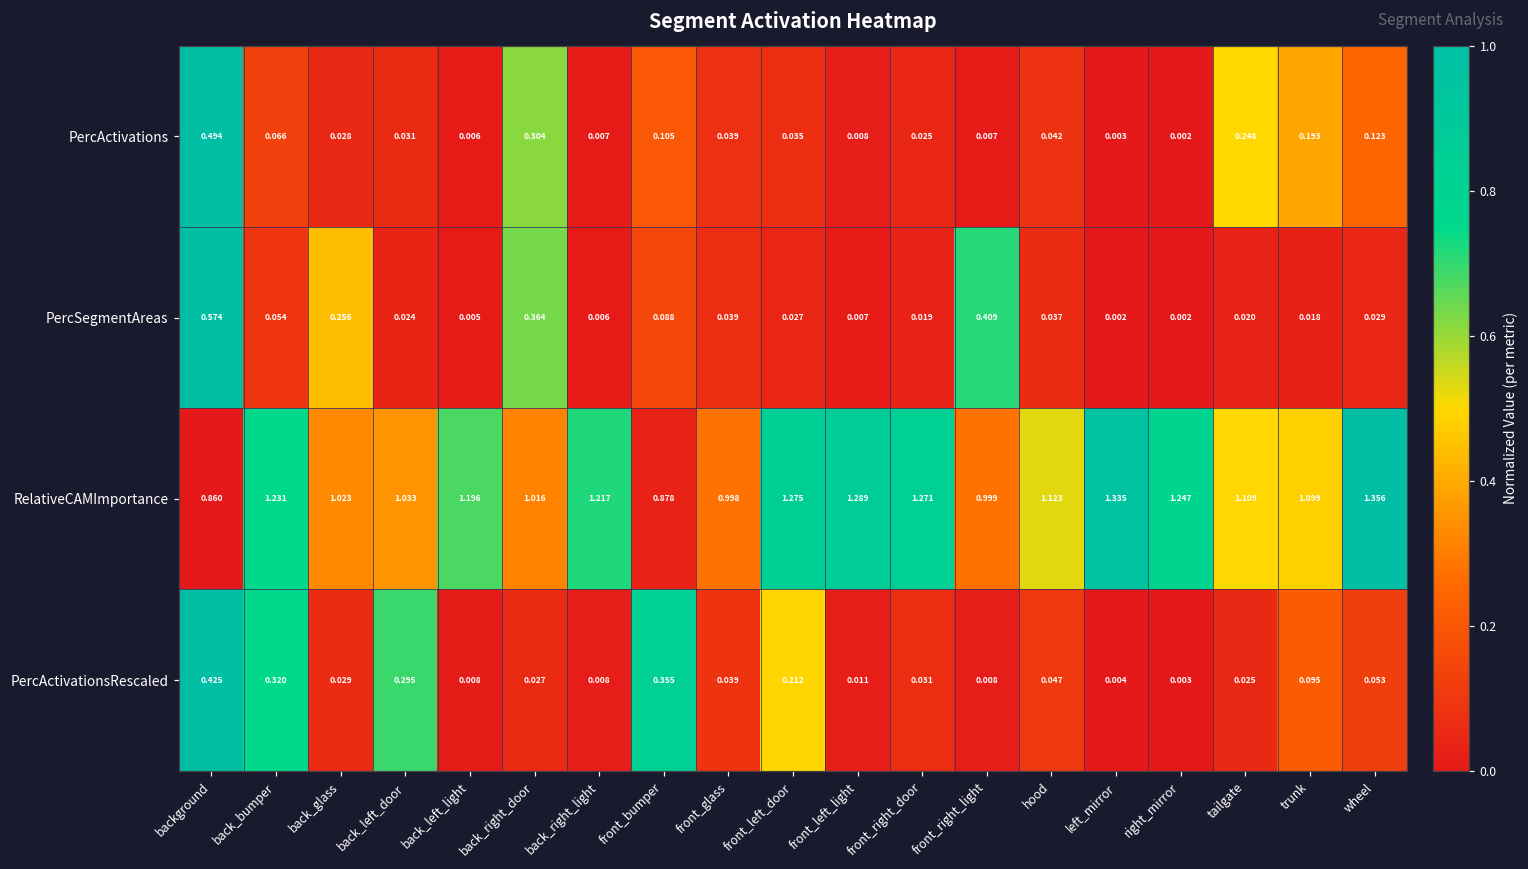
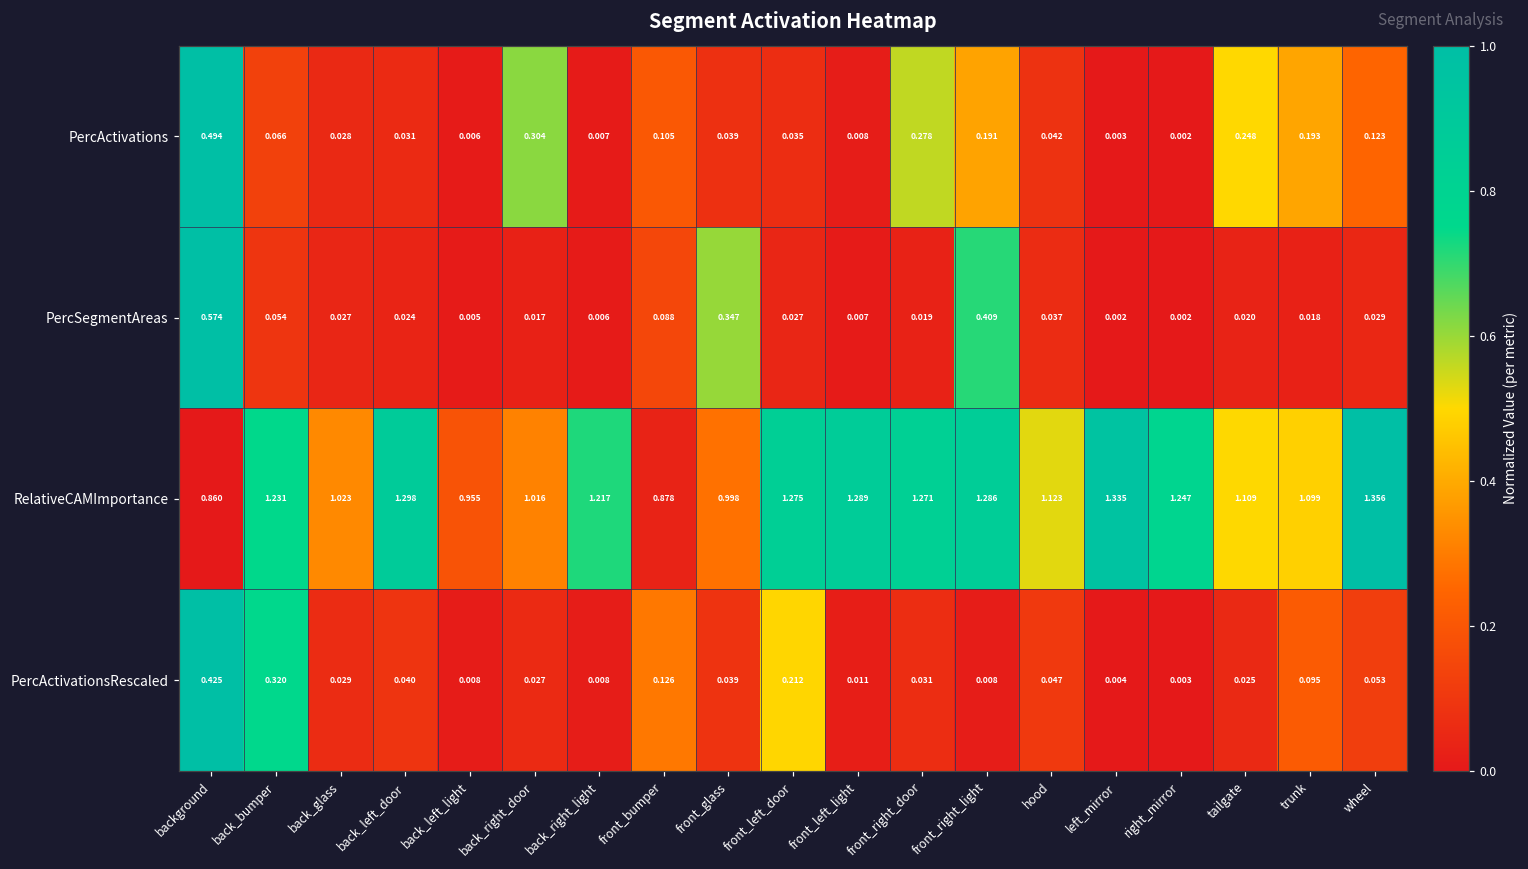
PercActivations, front_right_door: 0.025 -> 0.278
PercActivations, front_right_light: 0.007 -> 0.191
PercSegmentAreas, back_glass: 0.256 -> 0.027
PercSegmentAreas, back_right_door: 0.364 -> 0.017
PercSegmentAreas, front_glass: 0.039 -> 0.347
RelativeCAMImportance, back_left_door: 1.033 -> 1.298
RelativeCAMImportance, back_left_light: 1.196 -> 0.955
RelativeCAMImportance, front_right_light: 0.999 -> 1.286
PercActivationsRescaled, back_left_door: 0.295 -> 0.040
PercActivationsRescaled, front_bumper: 0.355 -> 0.126
